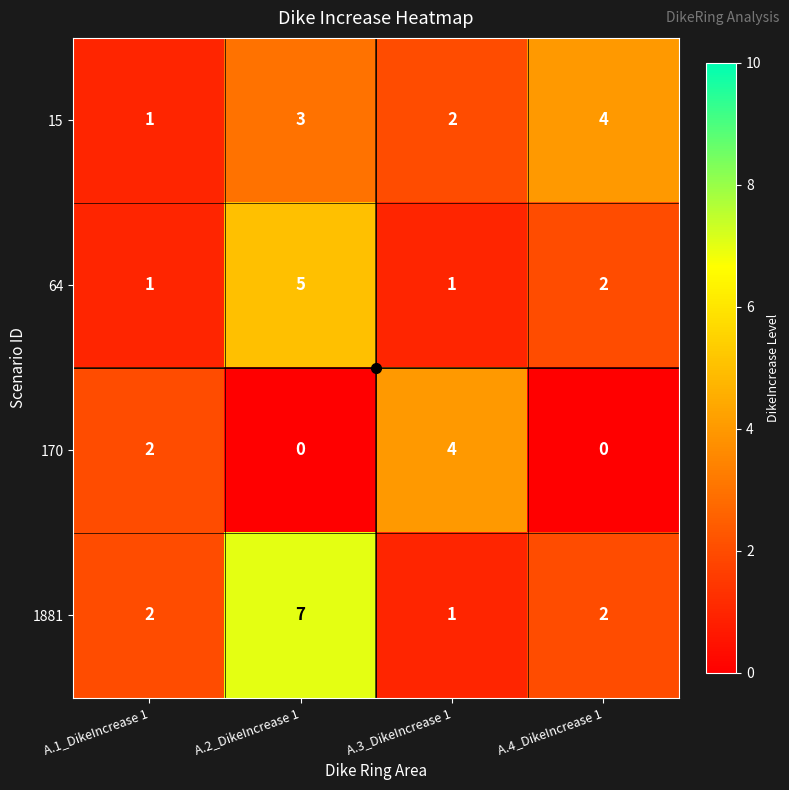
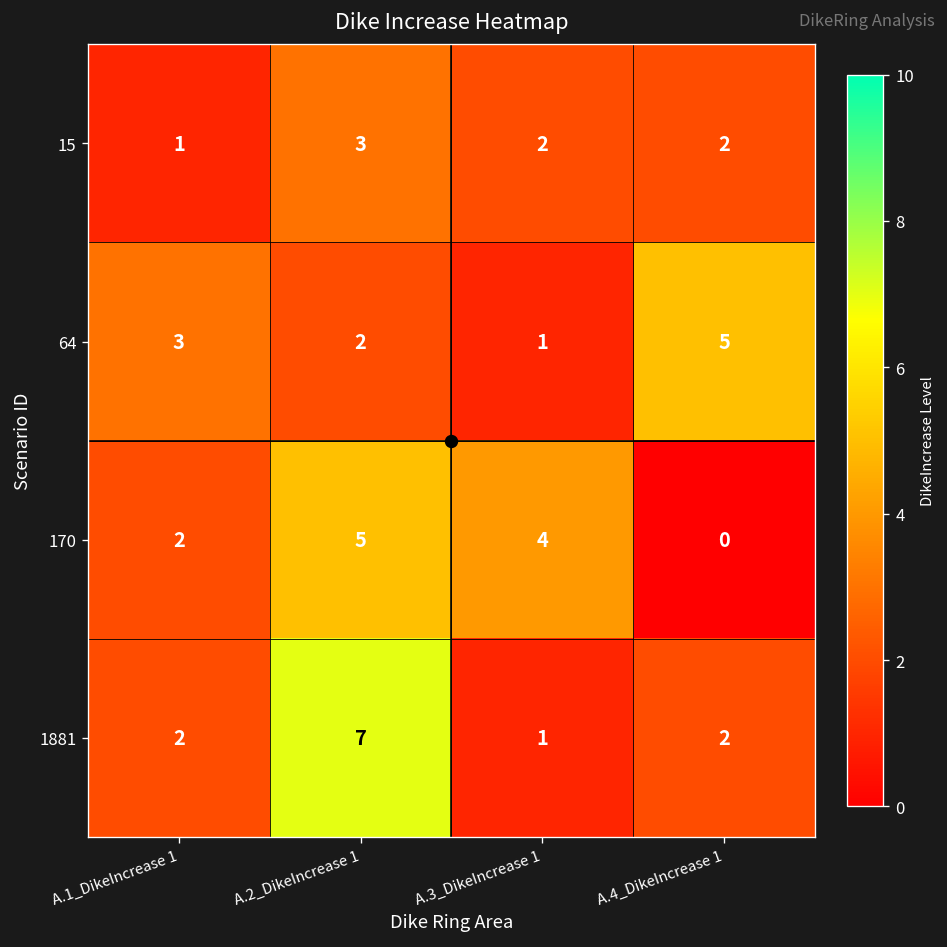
15, A.4_DikeIncrease 1: 4 -> 2
64, A.1_DikeIncrease 1: 1 -> 3
64, A.2_DikeIncrease 1: 5 -> 2
64, A.4_DikeIncrease 1: 2 -> 5
170, A.2_DikeIncrease 1: 0 -> 5
